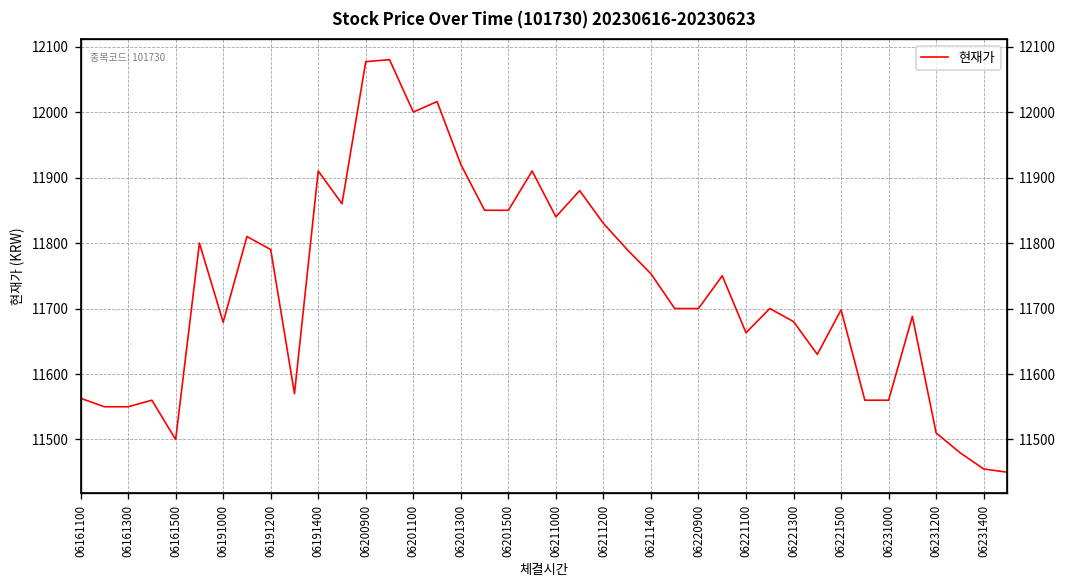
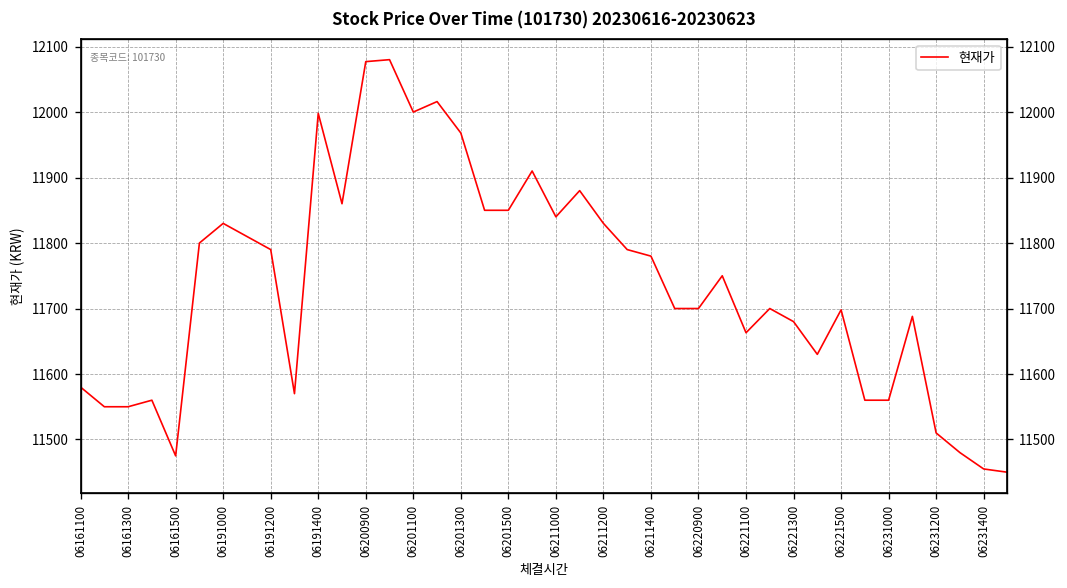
06161100: 11560 -> 11580
06161500: 11500 -> 11480
06191000: 11680 -> 11830
06191400: 11910 -> 12000
06201300: 11920 -> 11970
06211400: 11750 -> 11780
